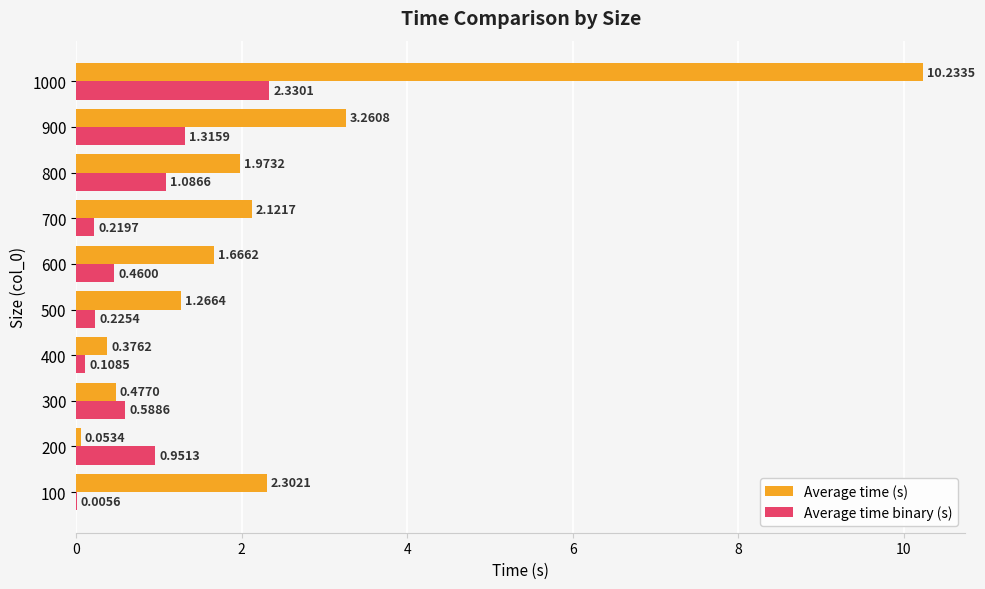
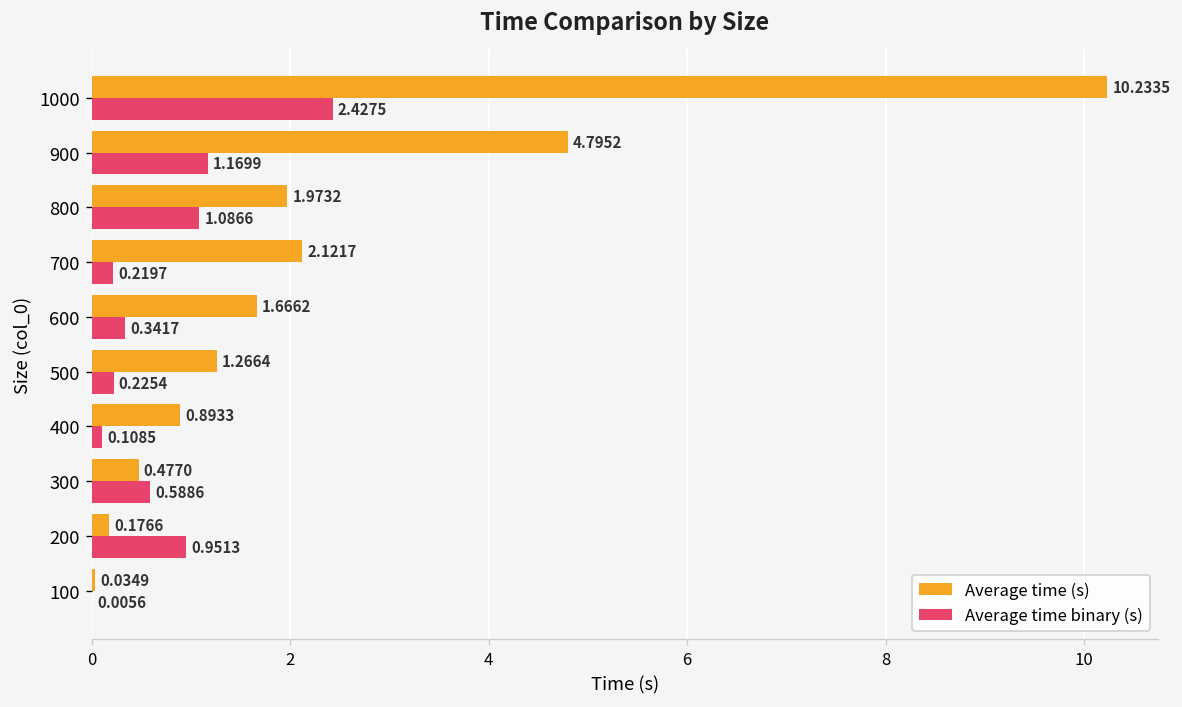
Average time binary (s), 1000: 2.3301 -> 2.4275
Average time (s), 900: 3.2608 -> 4.7952
Average time binary (s), 900: 1.3159 -> 1.1699
Average time binary (s), 600: 0.4600 -> 0.3417
Average time (s), 400: 0.3762 -> 0.8933
Average time (s), 200: 0.0534 -> 0.1766
Average time (s), 100: 2.3021 -> 0.0349
